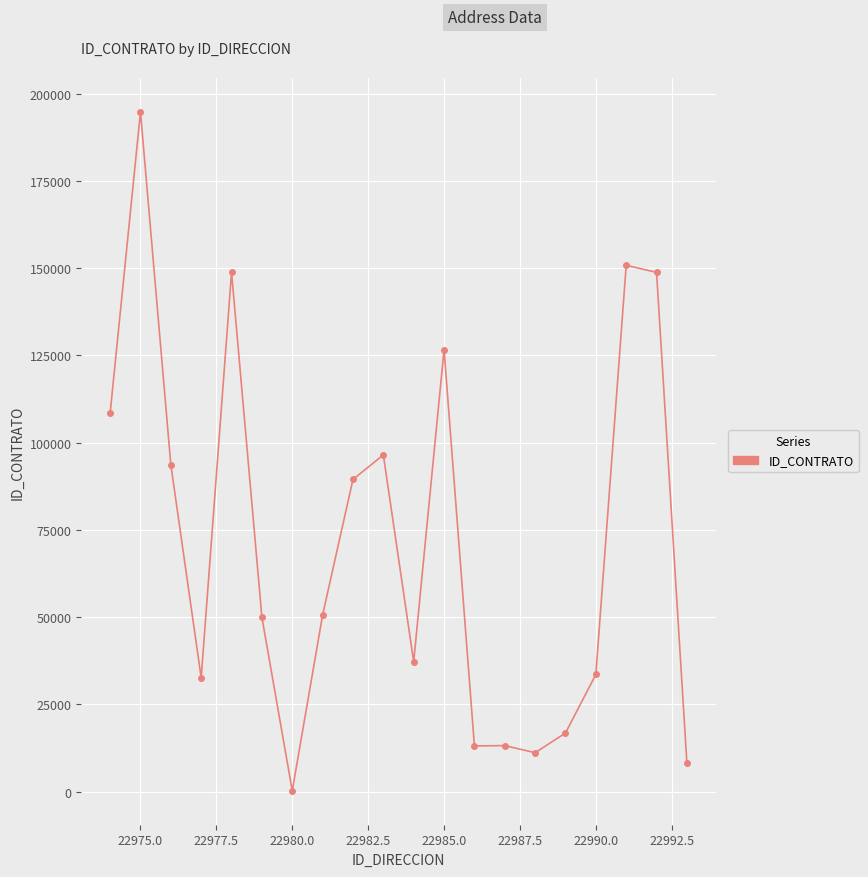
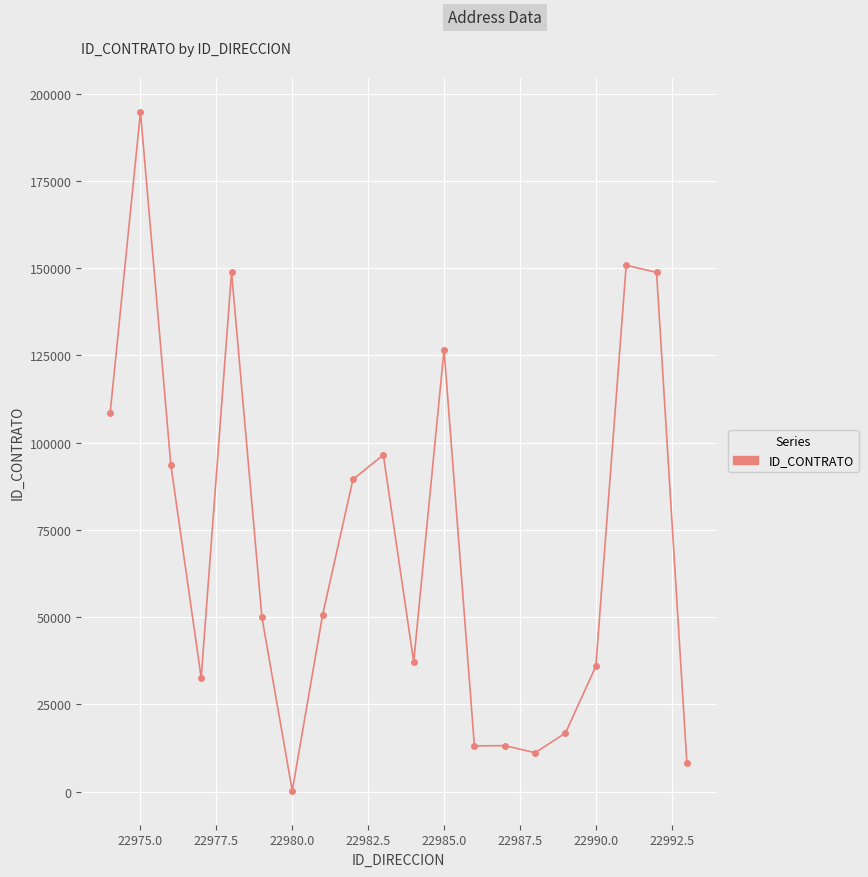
22990.0: 34000 -> 36000
